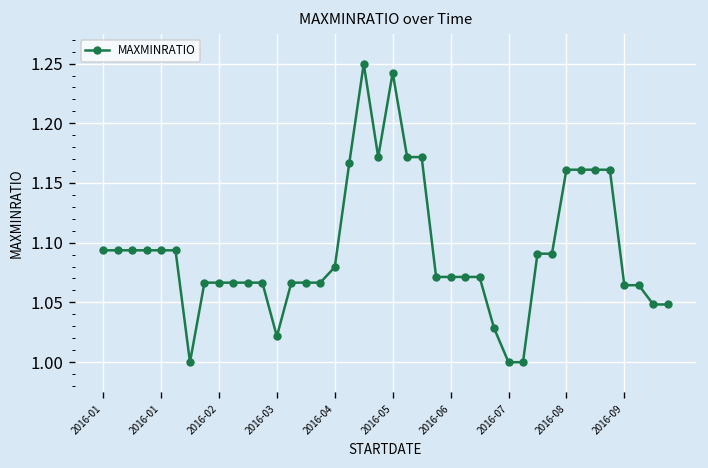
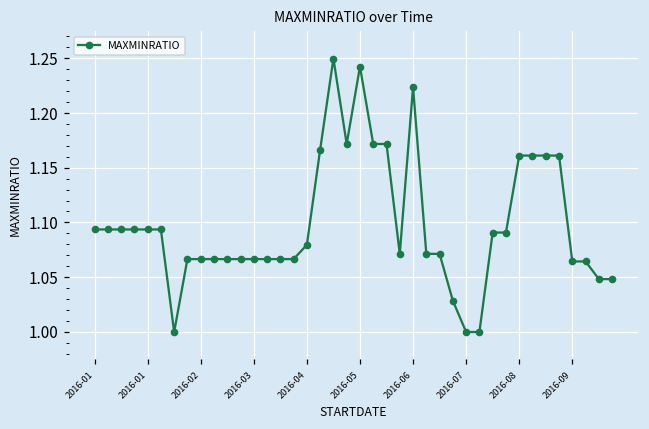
2016-03: 1.02 -> 1.07
2016-06: 1.07 -> 1.22
